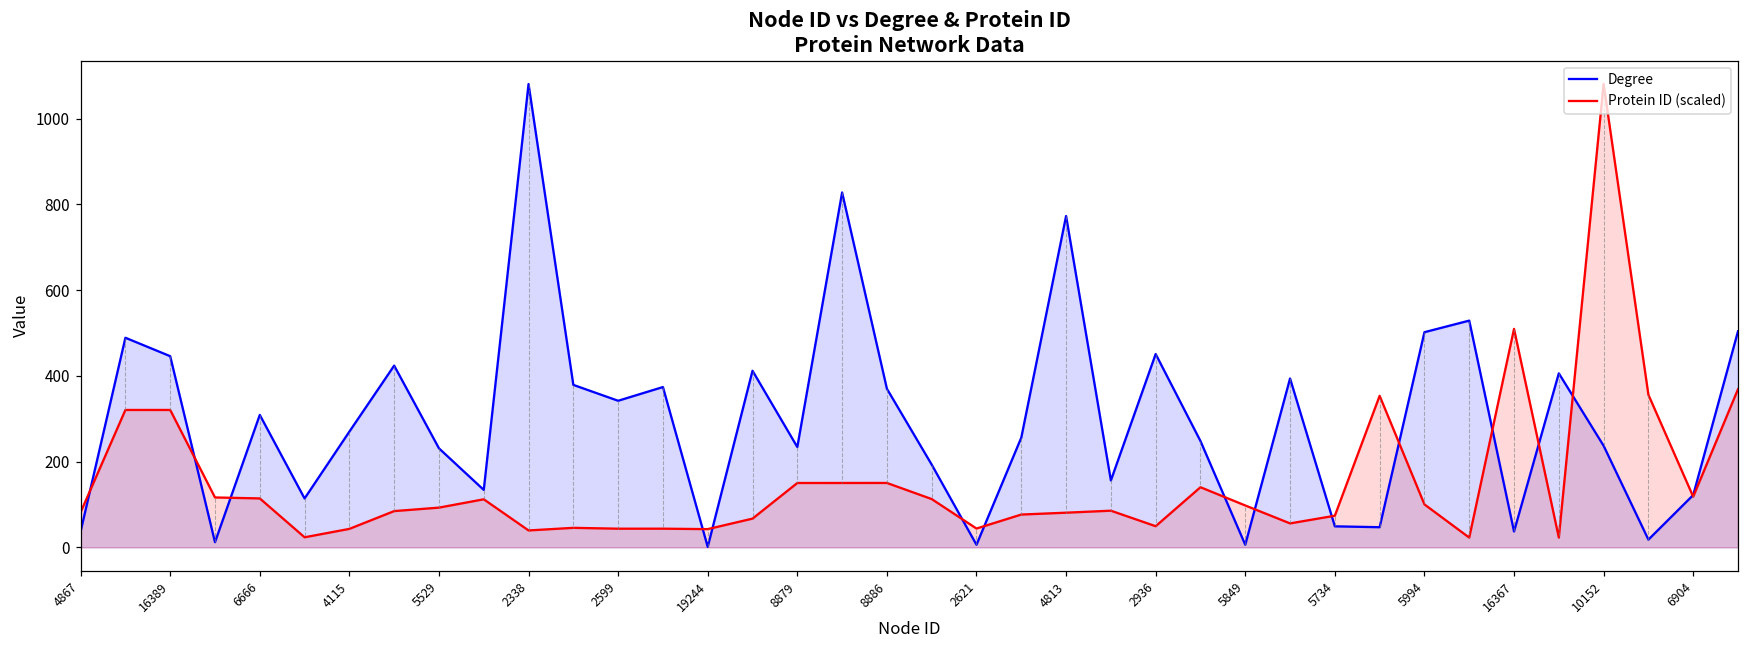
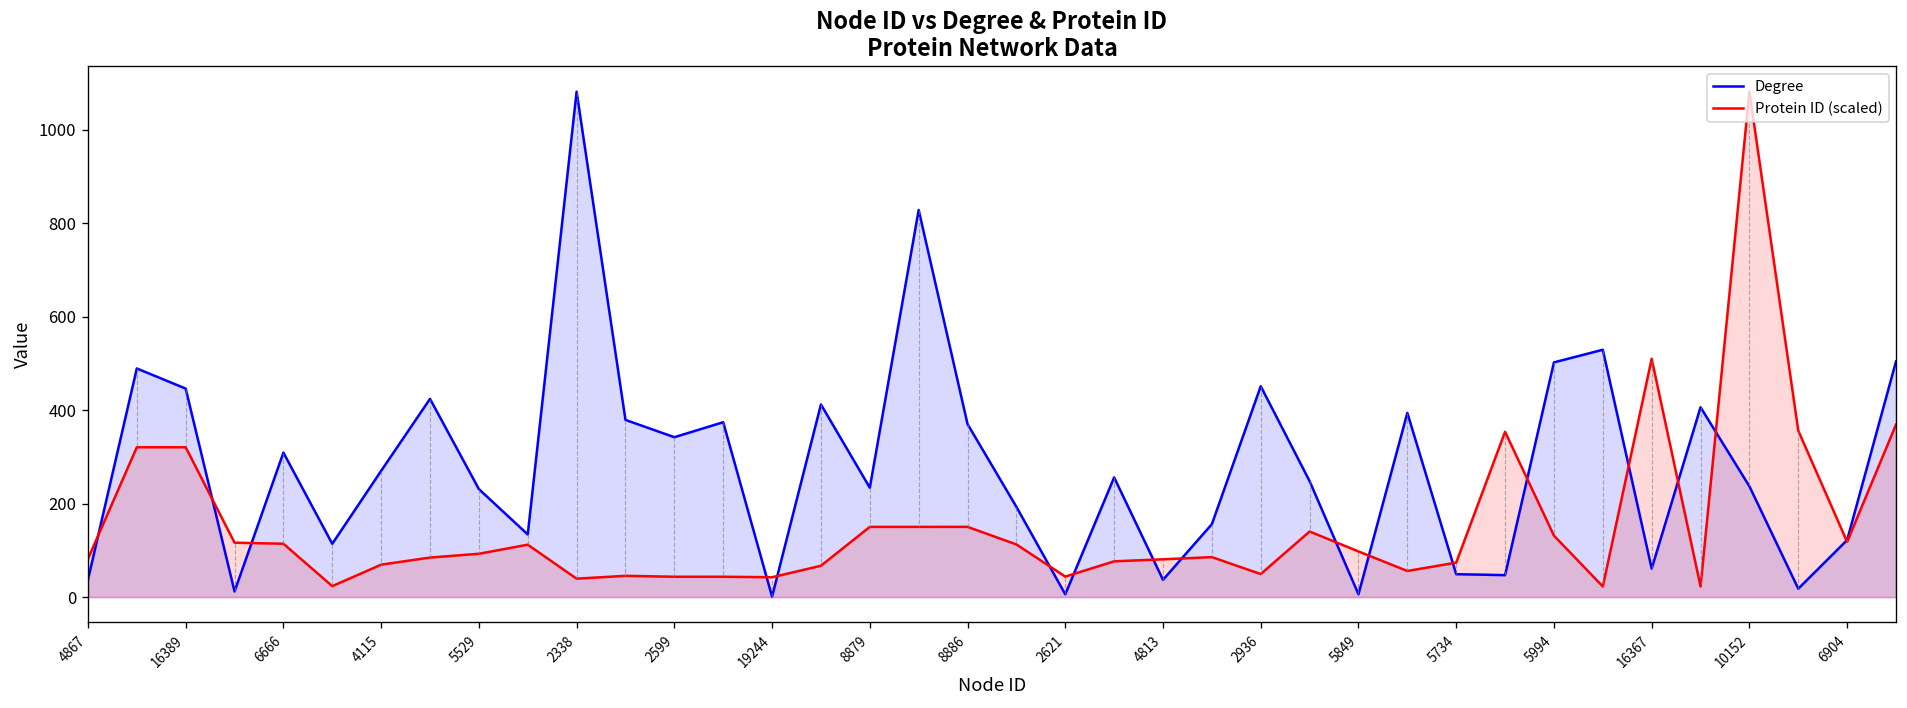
Protein ID (scaled), 4115: 40 -> 70
Degree, 4813: 770 -> 40
Protein ID (scaled), 5994: 100 -> 130
Degree, 16367: 40 -> 60
